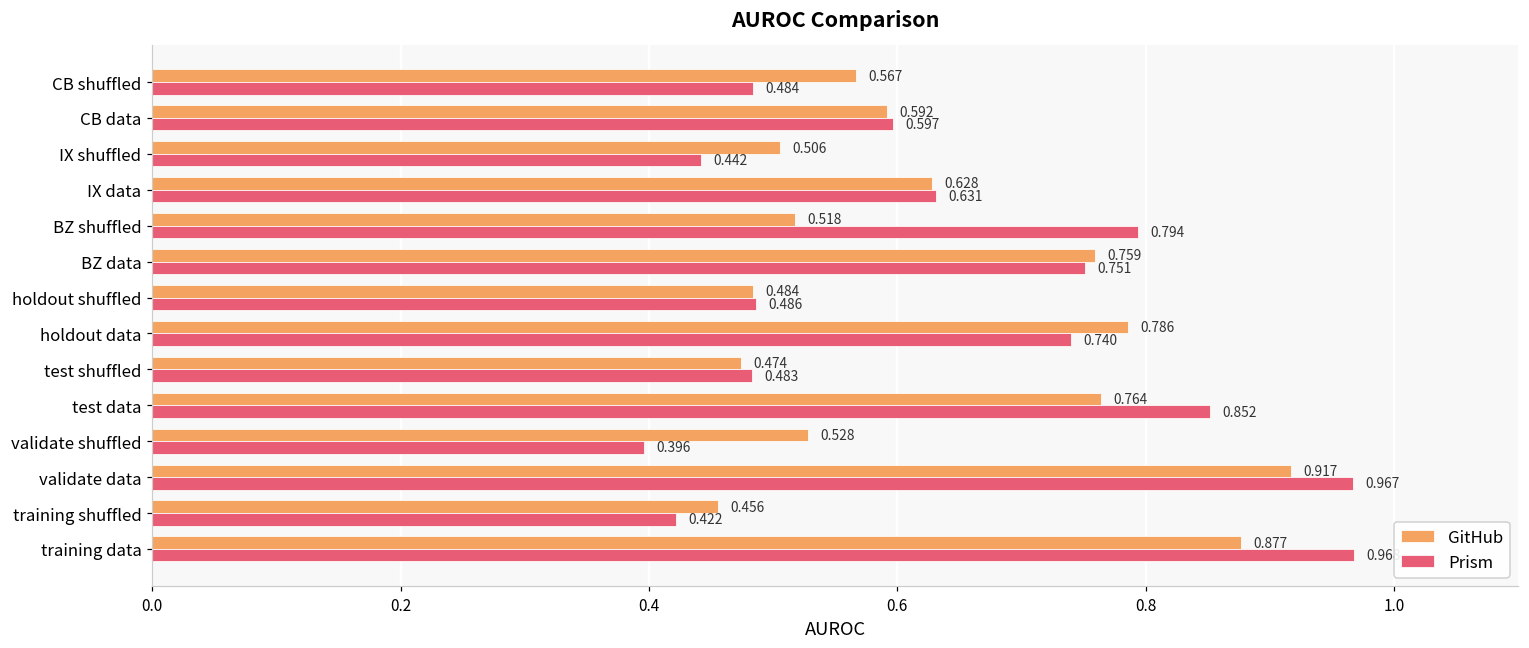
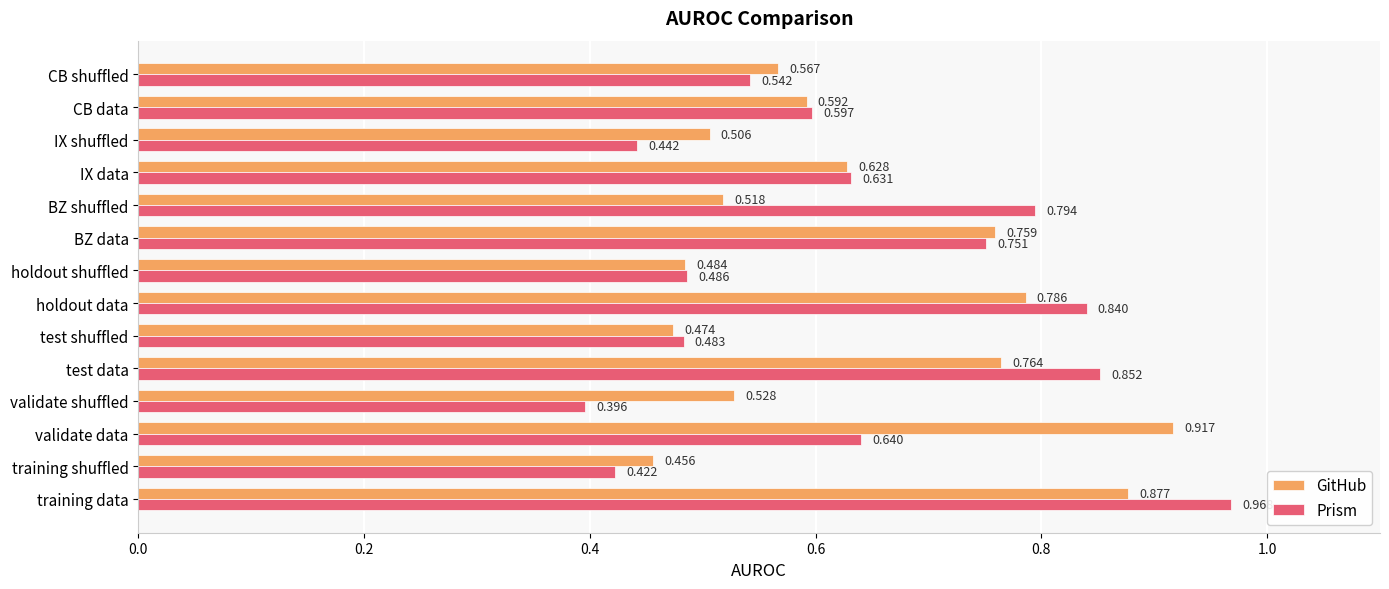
Prism, CB shuffled: 0.484 -> 0.542
Prism, holdout data: 0.740 -> 0.840
Prism, validate data: 0.967 -> 0.640
